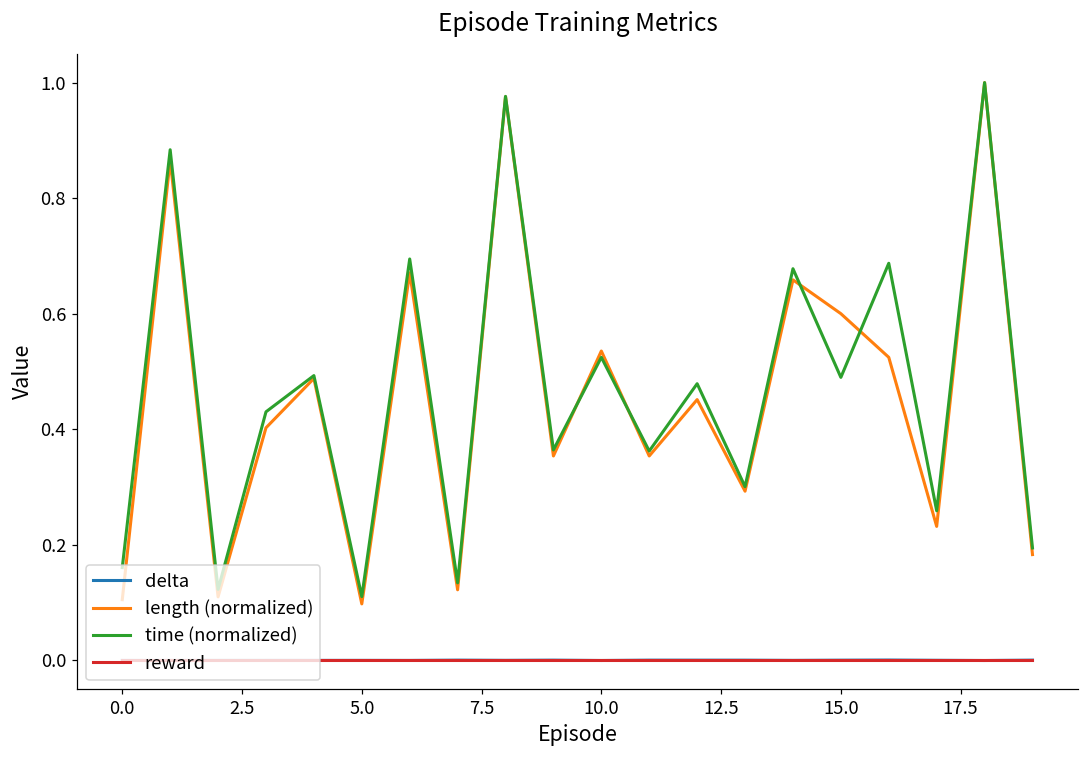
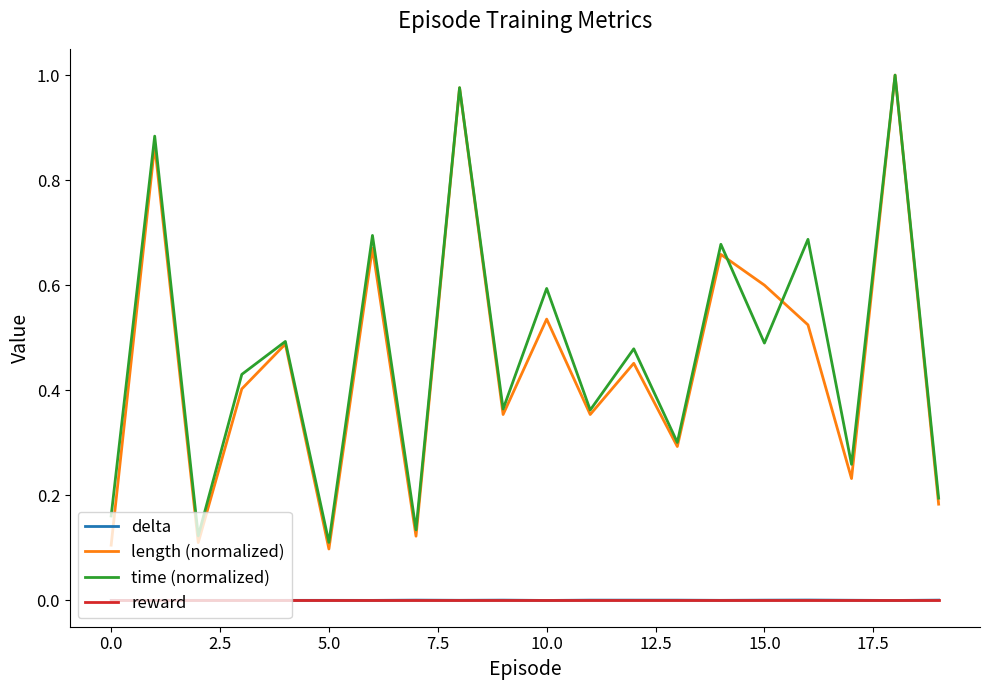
time (normalized), 10.0: 0.52 -> 0.59
